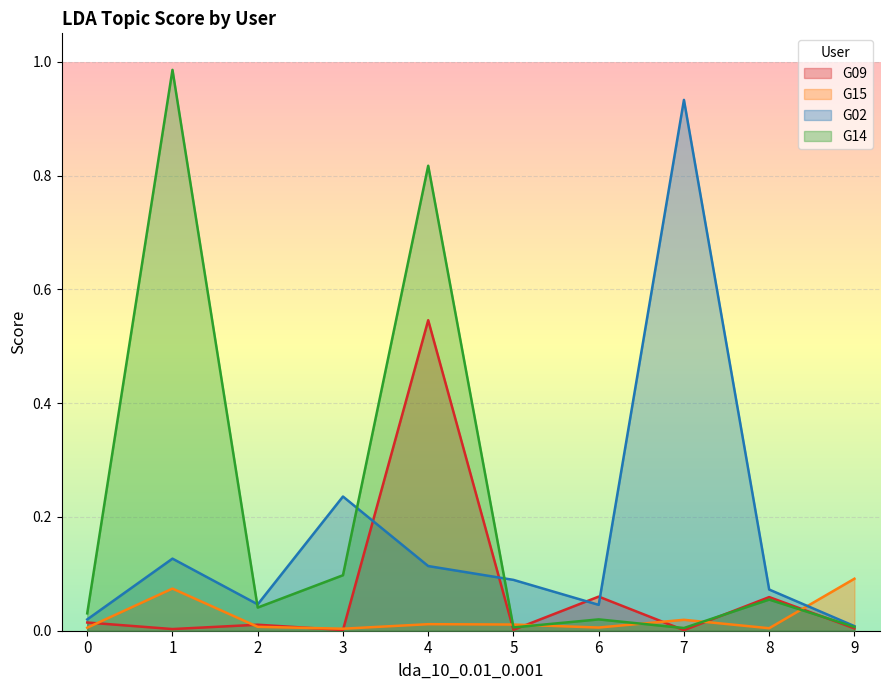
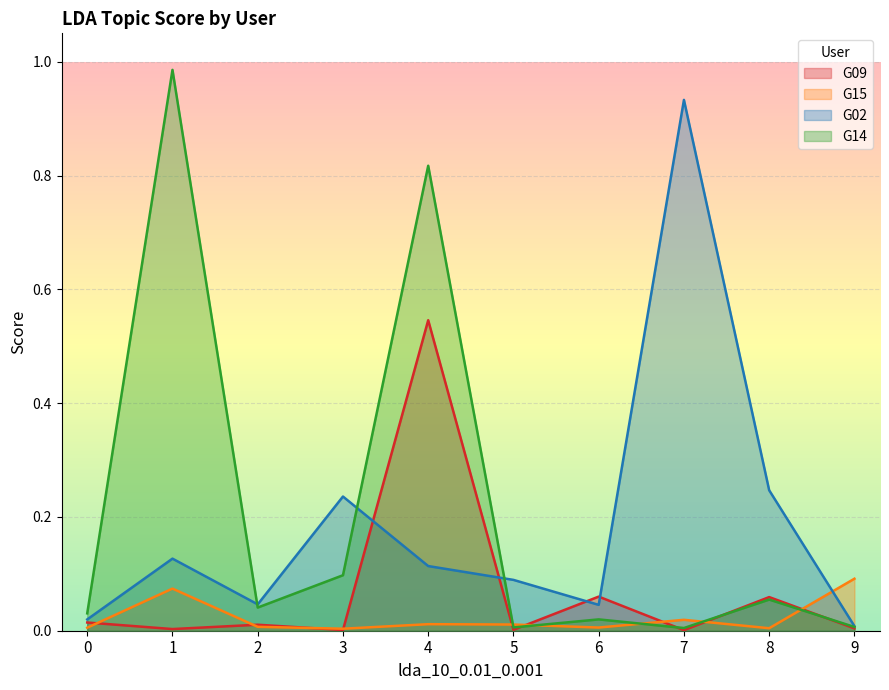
G02, 8: 0.07 -> 0.25
